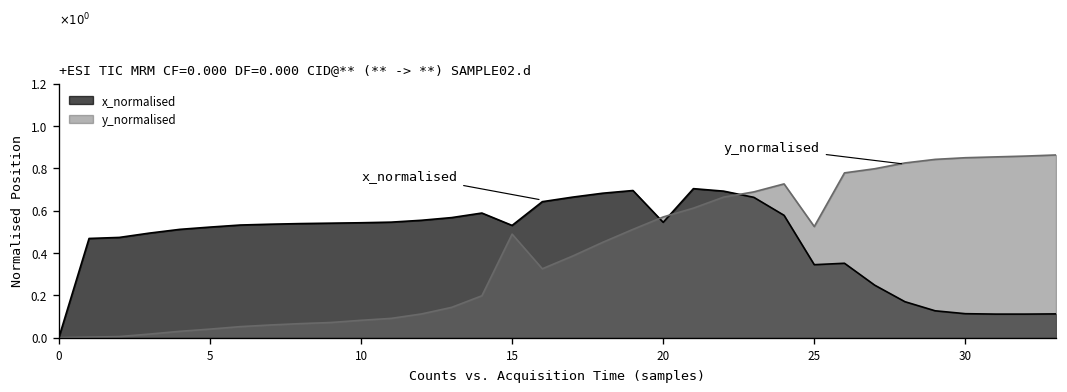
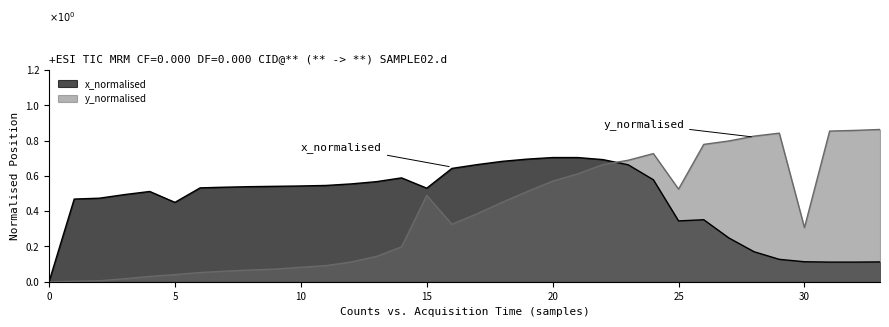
x_normalised, 5: 0.52 -> 0.45
x_normalised, 20: 0.55 -> 0.70
y_normalised, 30: 0.85 -> 0.31
